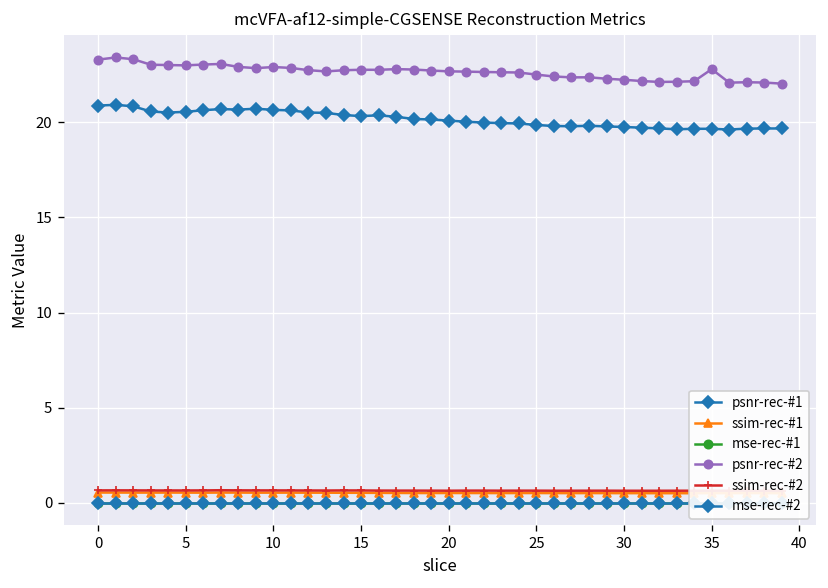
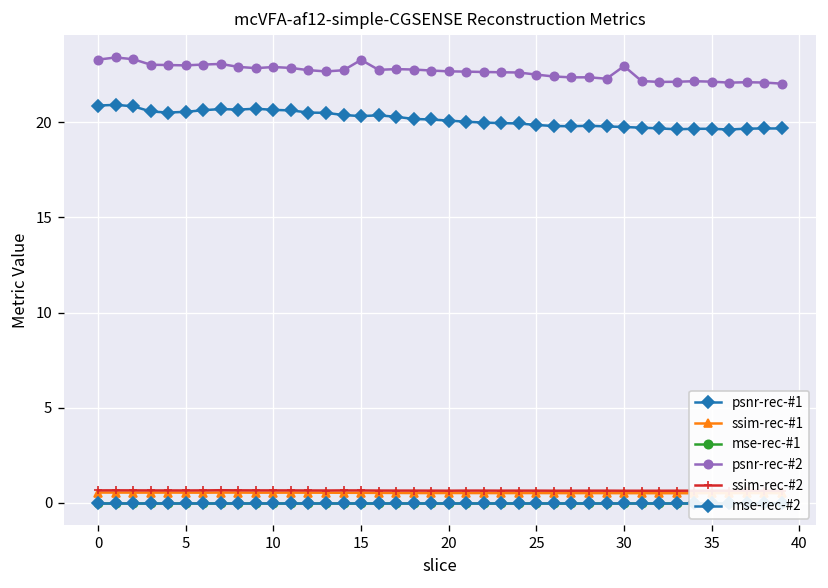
psnr-rec-#2, 15: 22.7 -> 23.3
psnr-rec-#2, 30: 22.2 -> 22.9
psnr-rec-#2, 35: 22.8 -> 22.1
